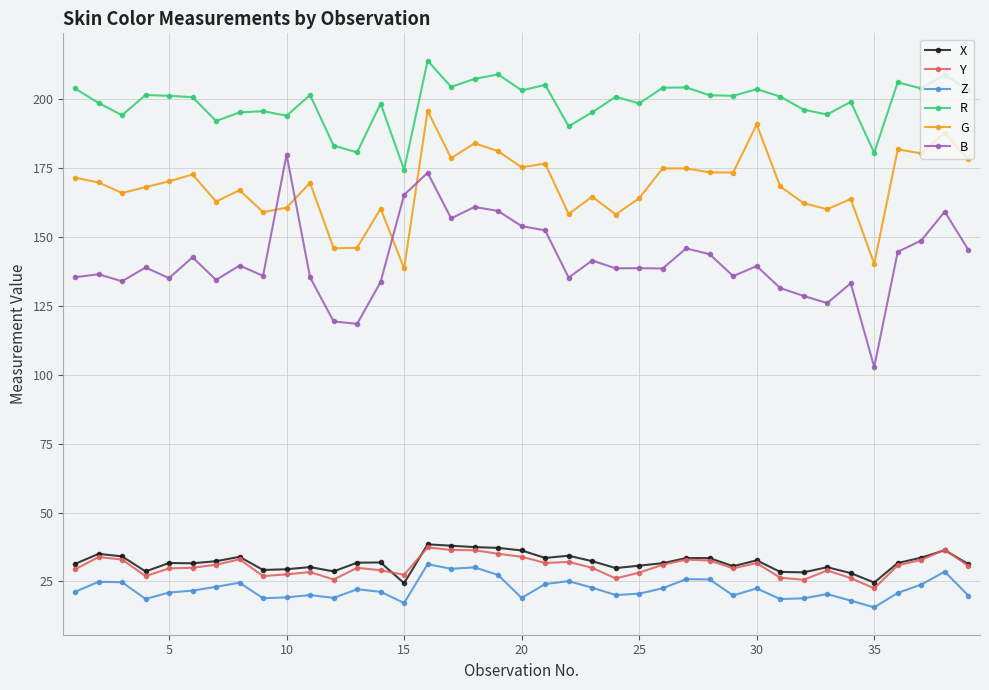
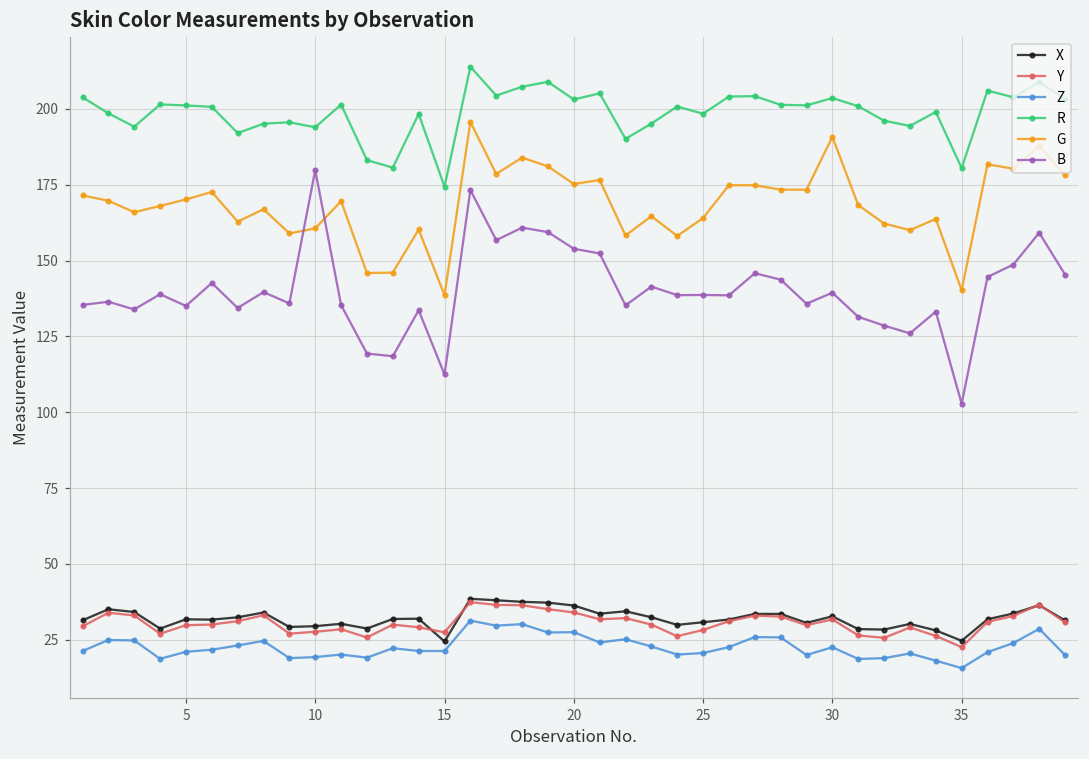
Z, 15: 17 -> 21
B, 15: 165 -> 112
Z, 20: 19 -> 27
